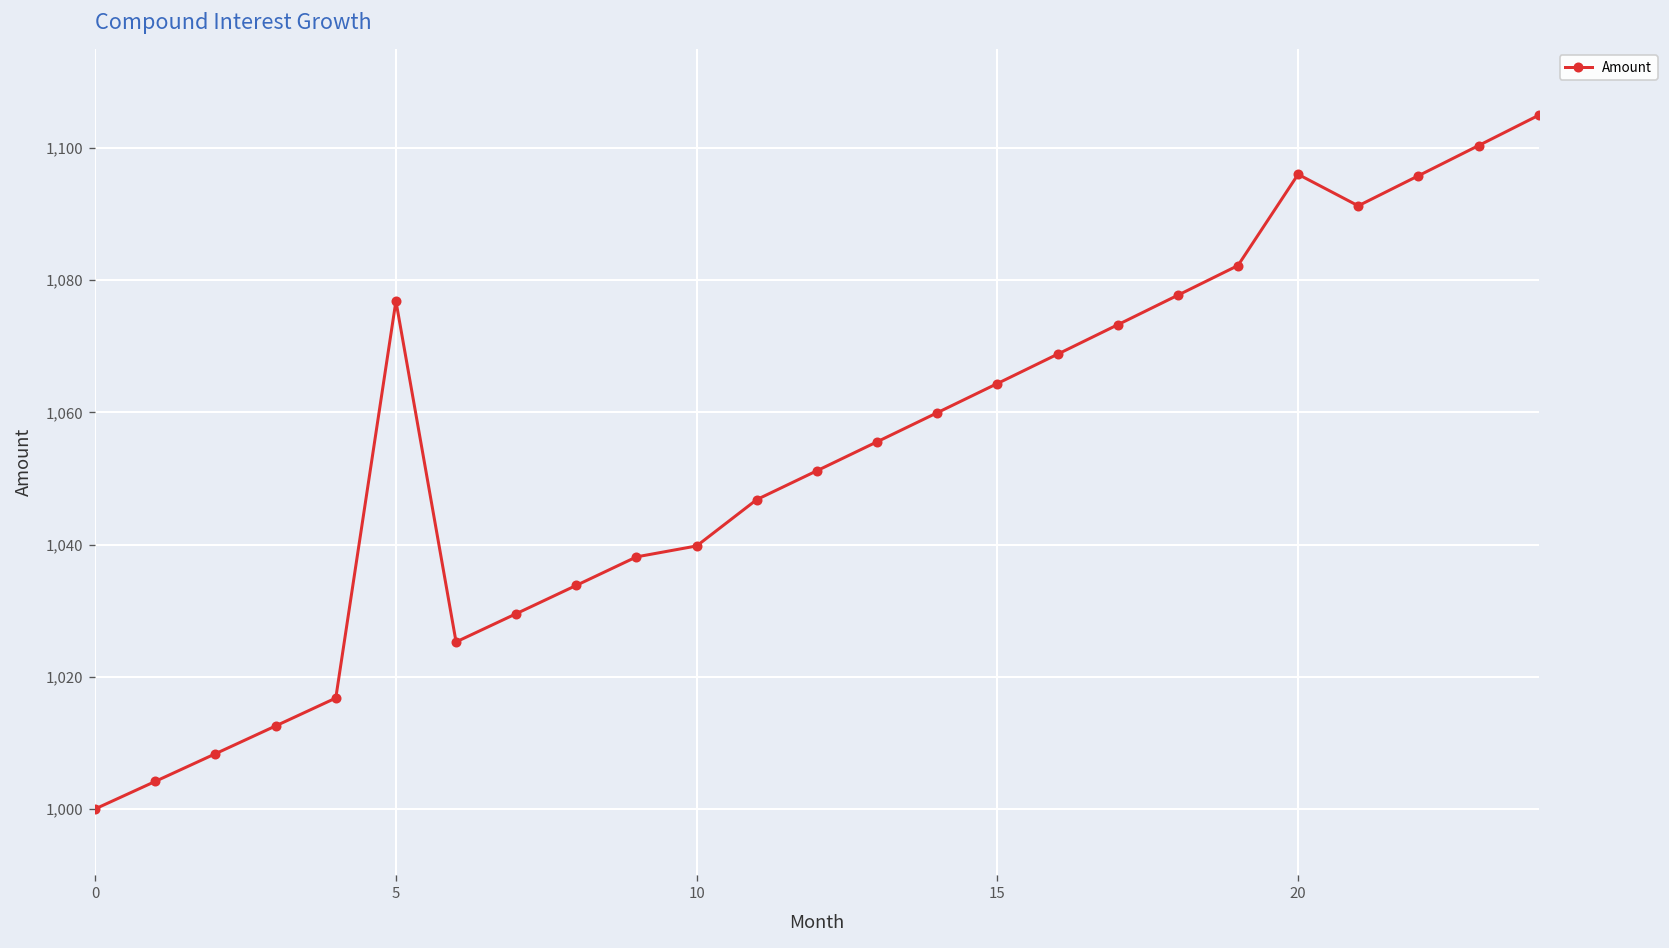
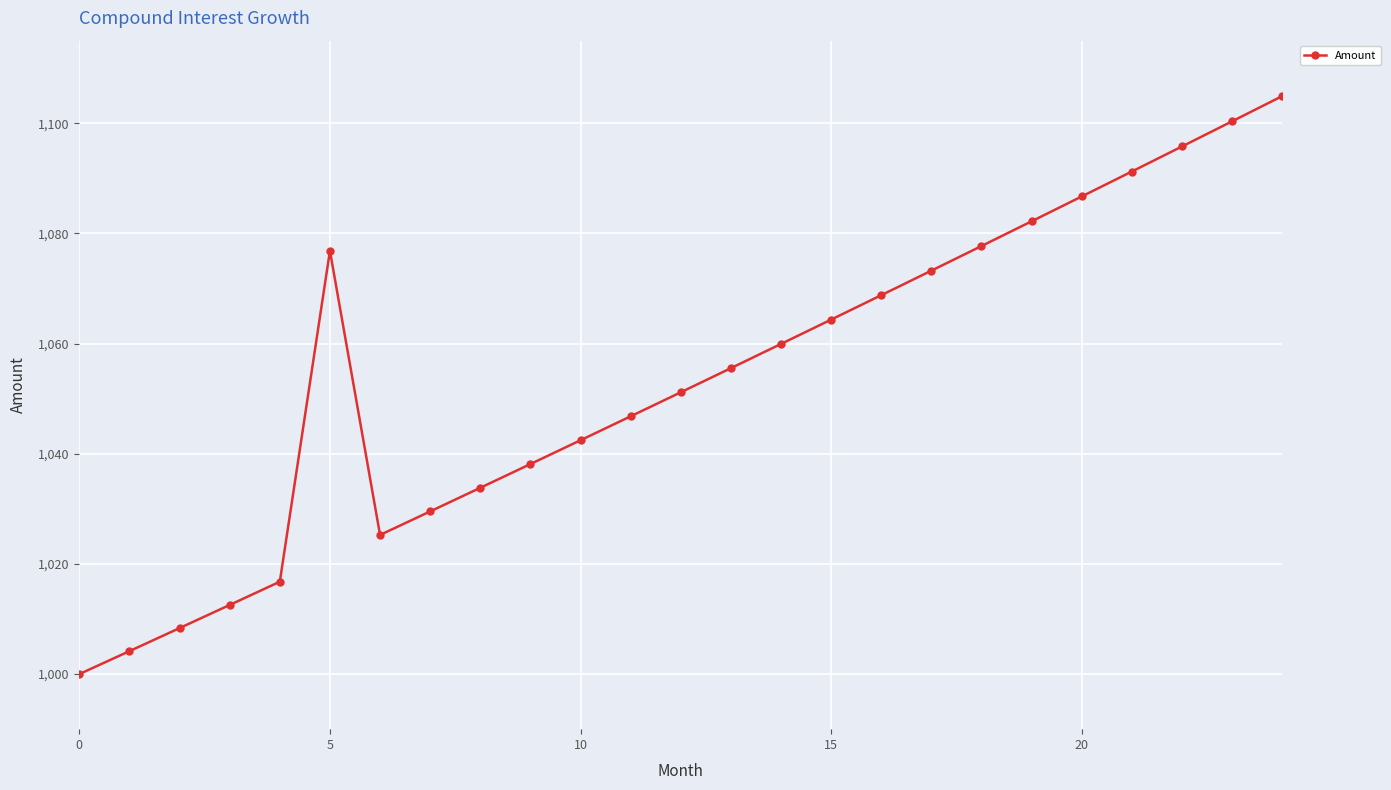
10: 1,040 -> 1,042
20: 1,096 -> 1,087
